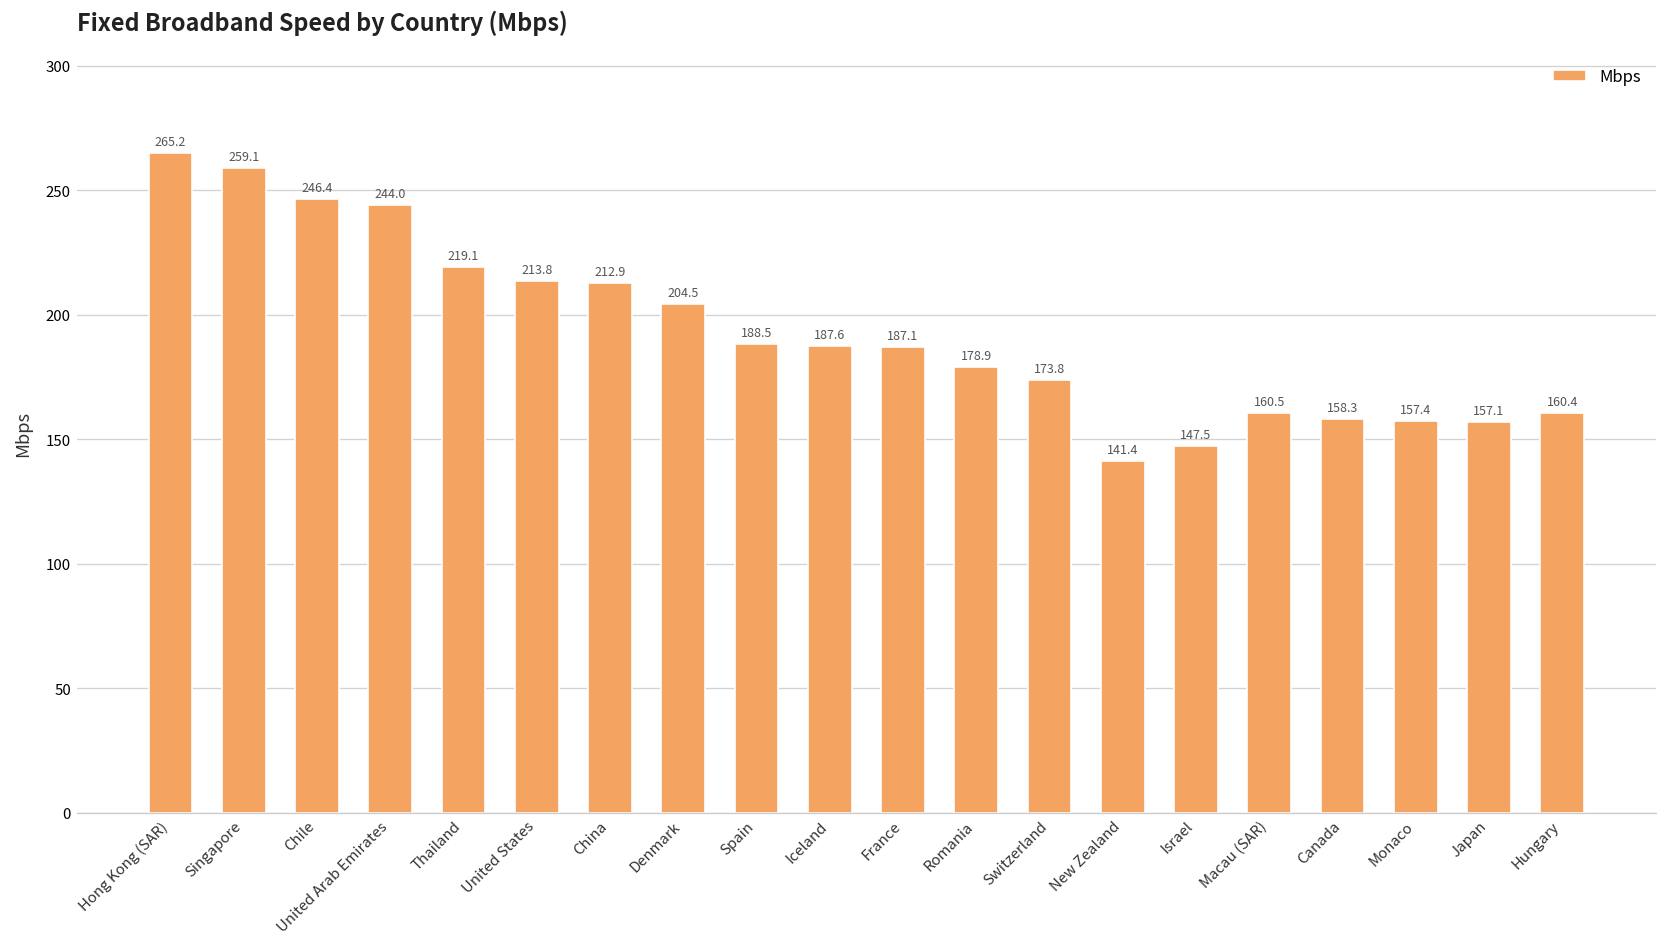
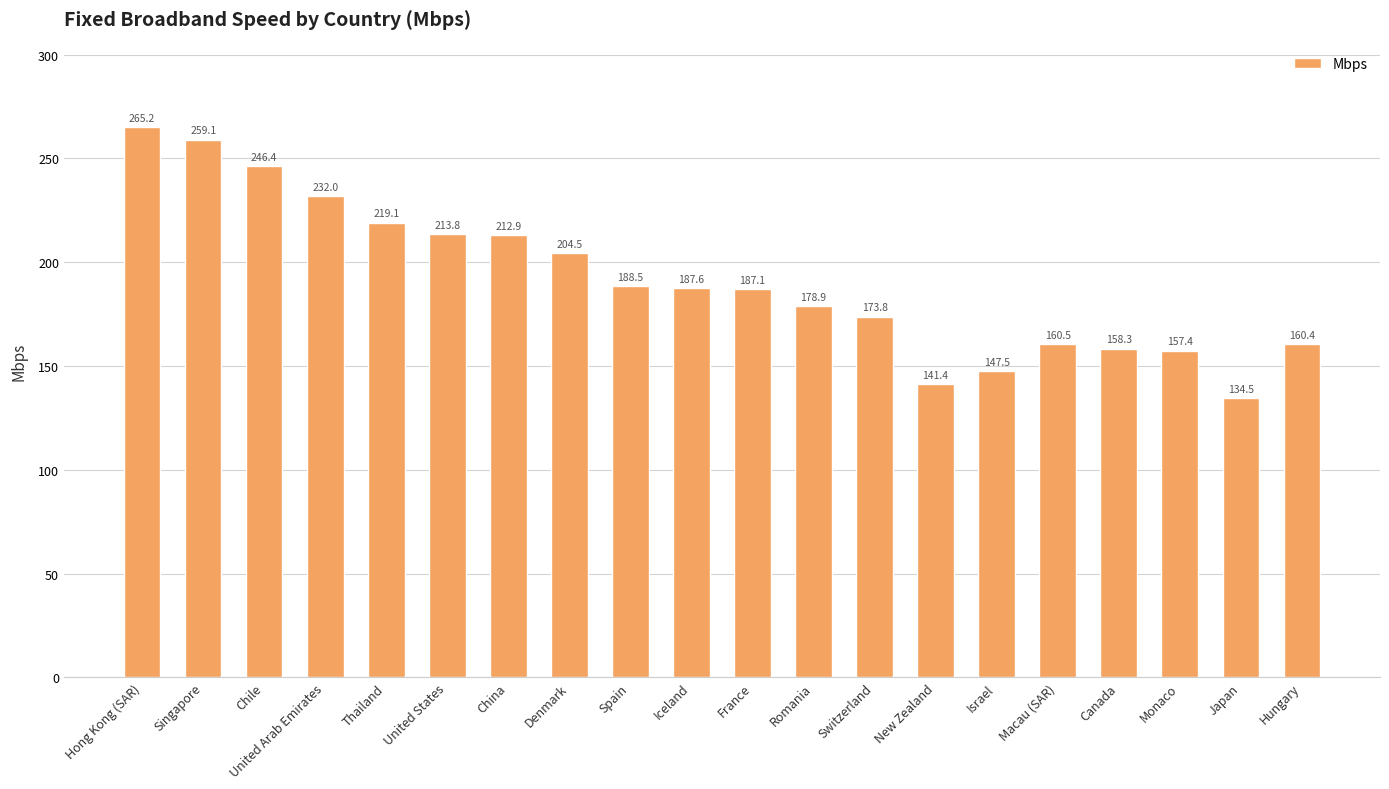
United Arab Emirates: 244.0 -> 232.0
Japan: 157.1 -> 134.5
